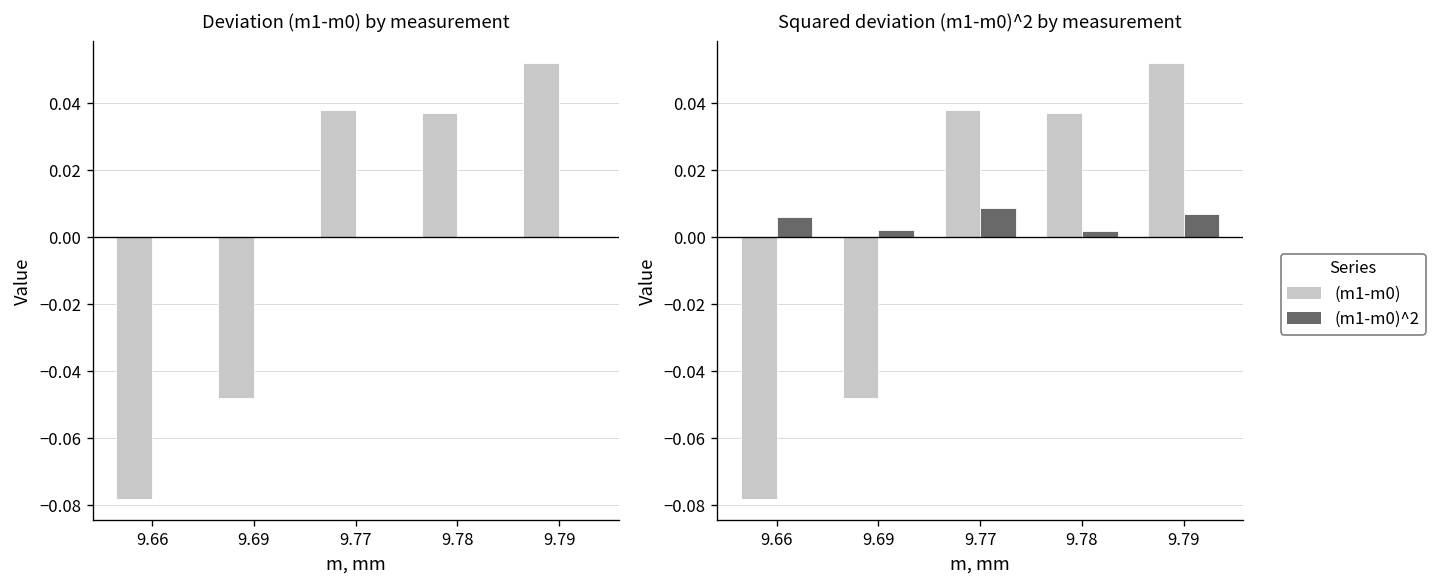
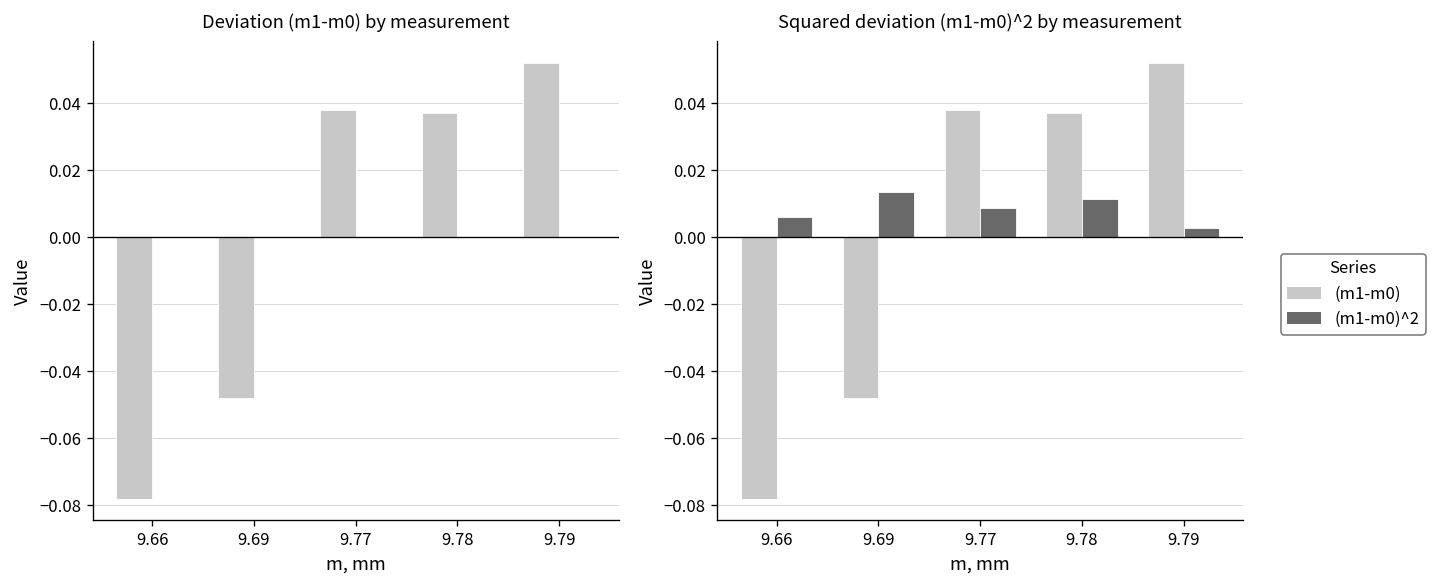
Squared deviation (m1-m0)^2 by measurement, (m1-m0)^2, 9.69: 0.002 -> 0.014
Squared deviation (m1-m0)^2 by measurement, (m1-m0)^2, 9.78: 0.002 -> 0.012
Squared deviation (m1-m0)^2 by measurement, (m1-m0)^2, 9.79: 0.007 -> 0.003
